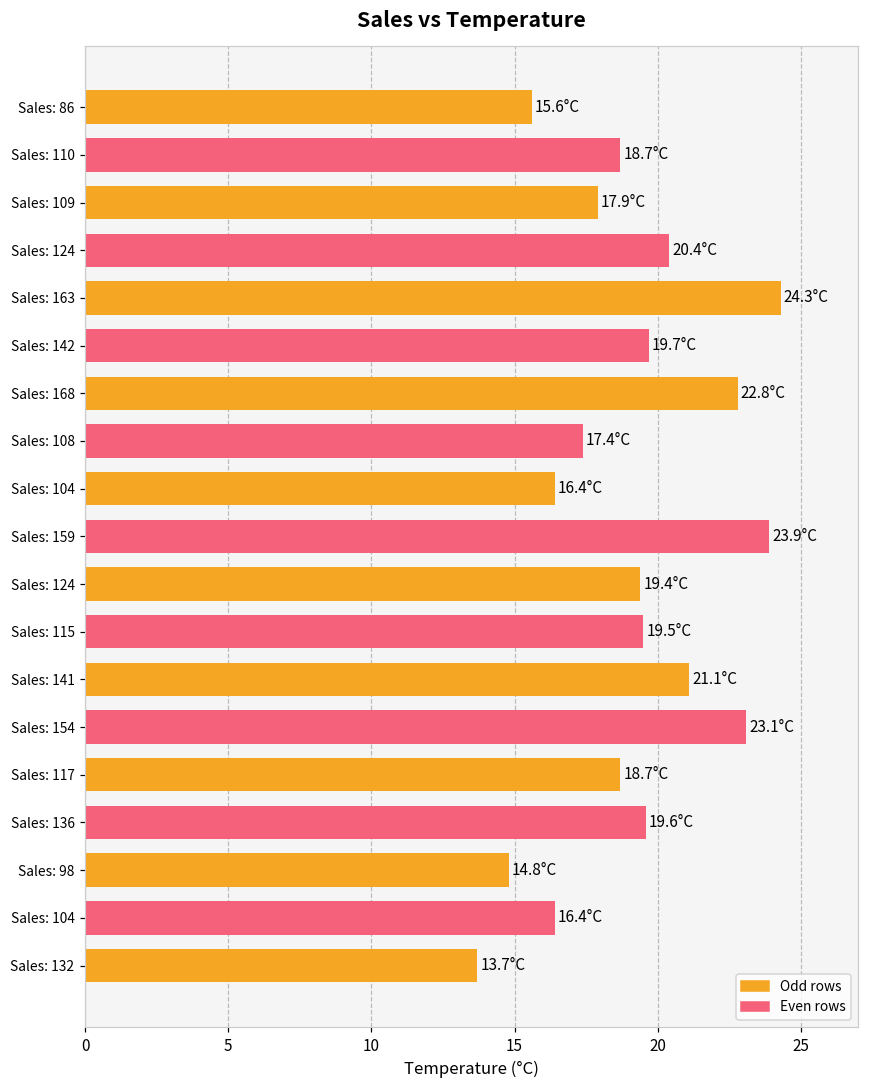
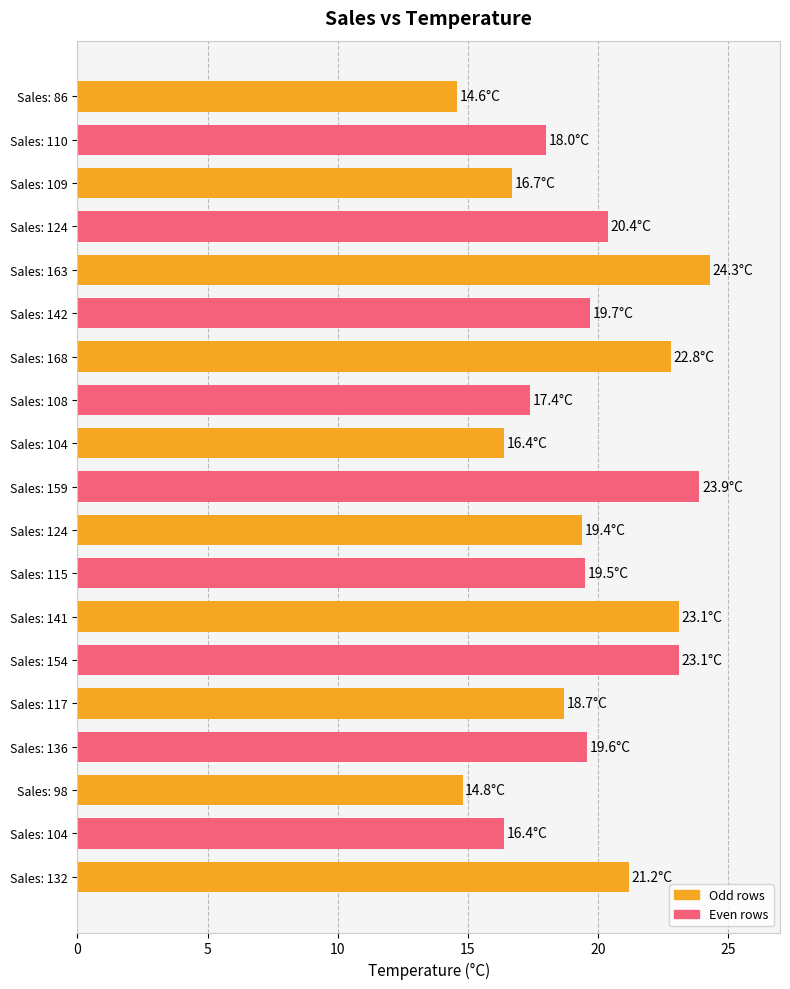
Sales: 86: 15.6°C -> 14.6°C
Sales: 110: 18.7°C -> 18.0°C
Sales: 109: 17.9°C -> 16.7°C
Sales: 141: 21.1°C -> 23.1°C
Sales: 132: 13.7°C -> 21.2°C
